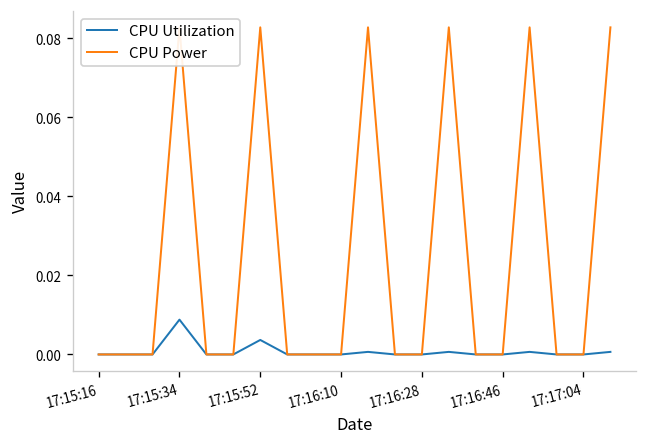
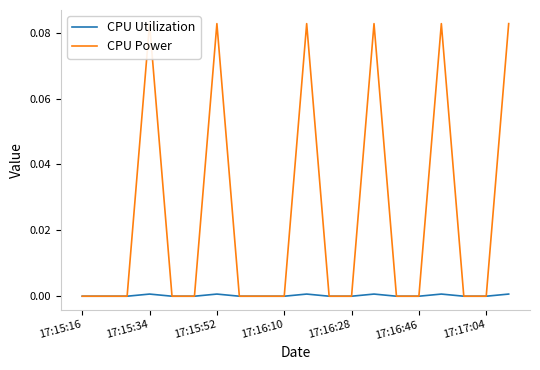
CPU Utilization, 17:15:34: 0.009 -> 0.001
CPU Utilization, 17:15:52: 0.004 -> 0.001
